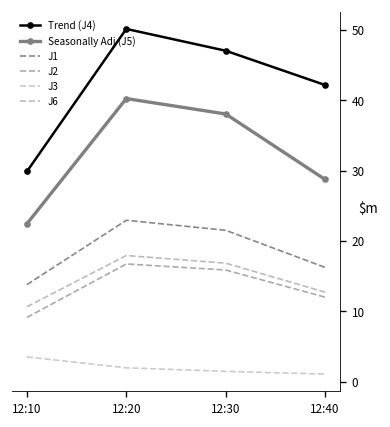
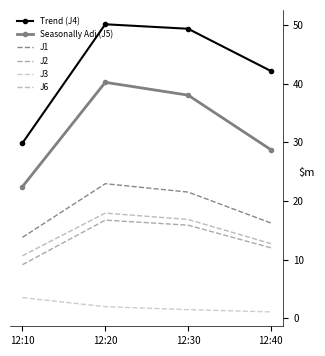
Trend (J4), 12:30: 47 -> 49
